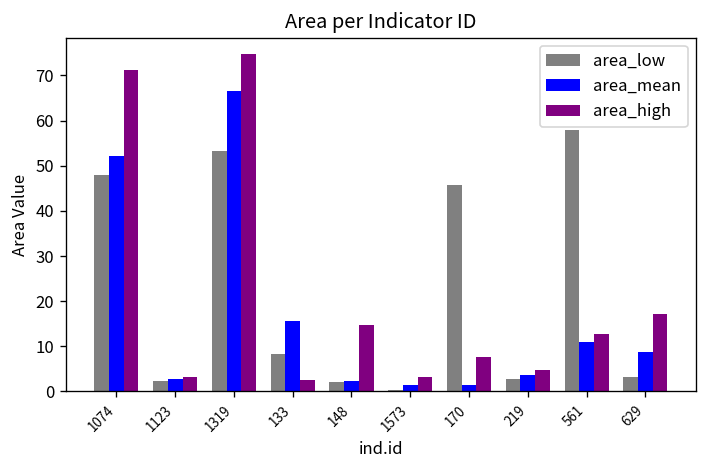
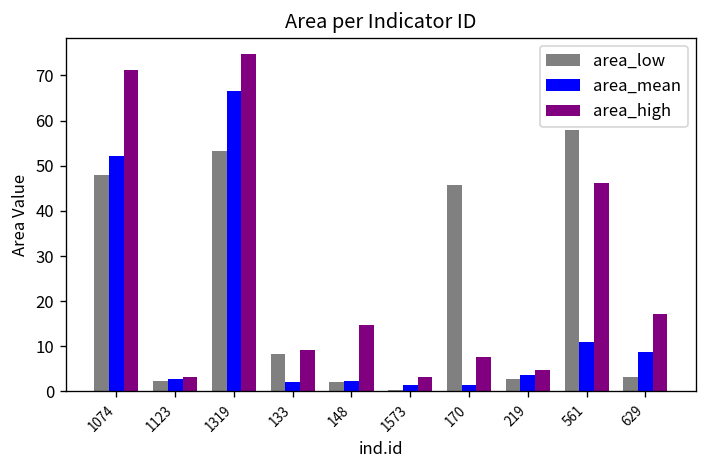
area_mean, 133: 16 -> 2
area_high, 133: 3 -> 9
area_high, 561: 13 -> 46
